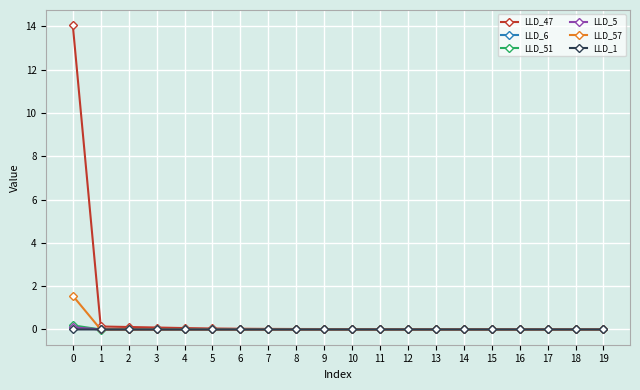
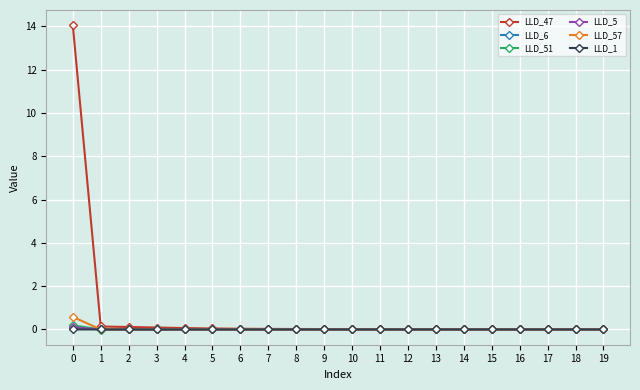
LLD_57, 0: 1.6 -> 0.6
